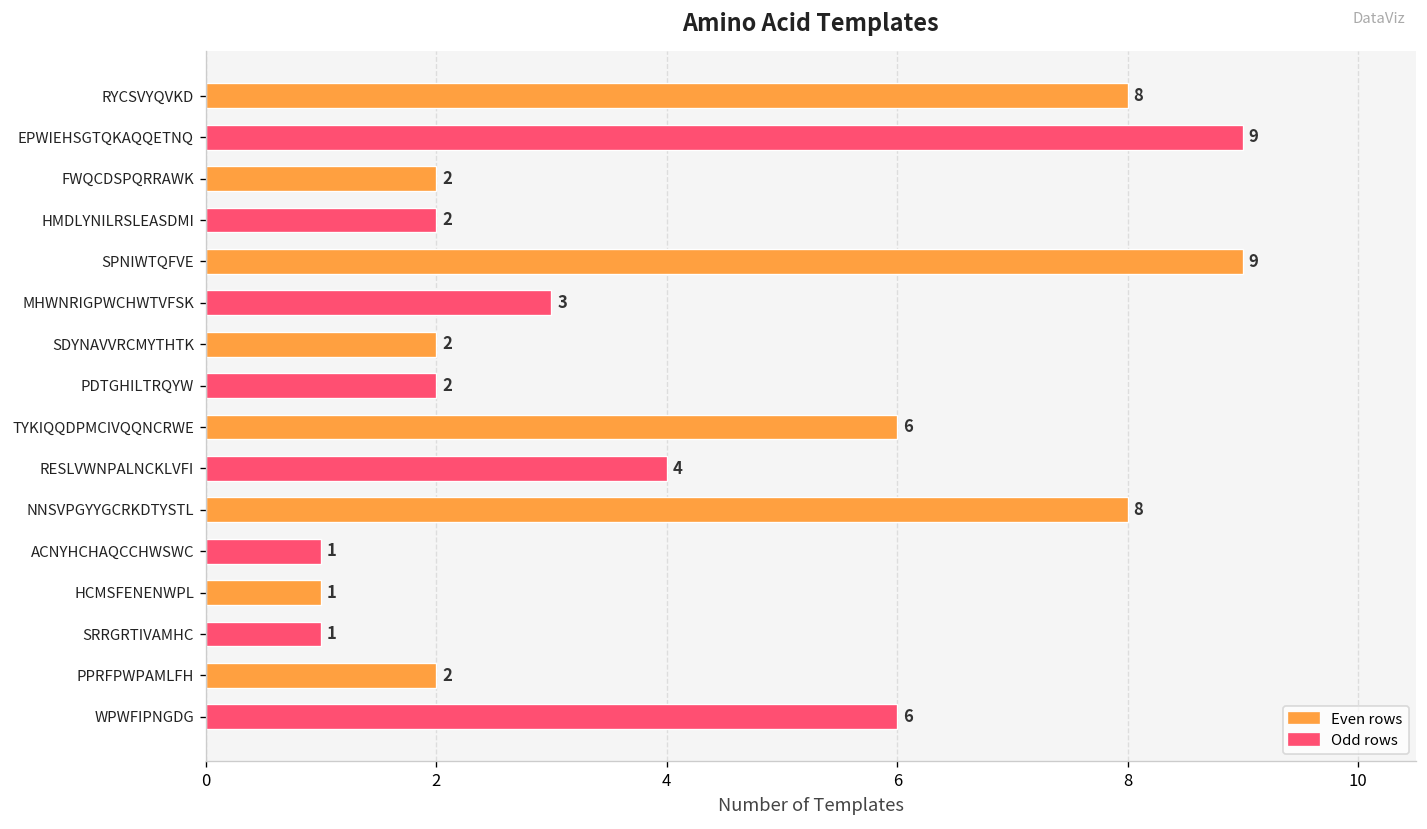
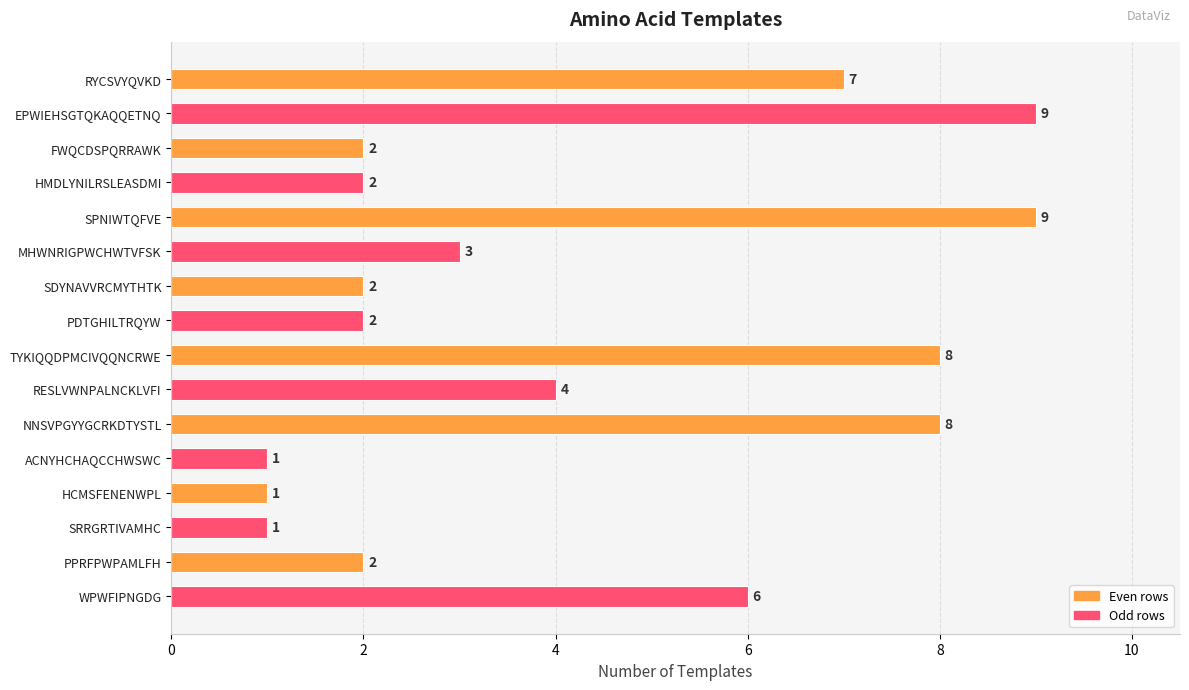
RYCSVYQVKD: 8 -> 7
TYKIQQDPMCIVQQNCRWE: 6 -> 8
